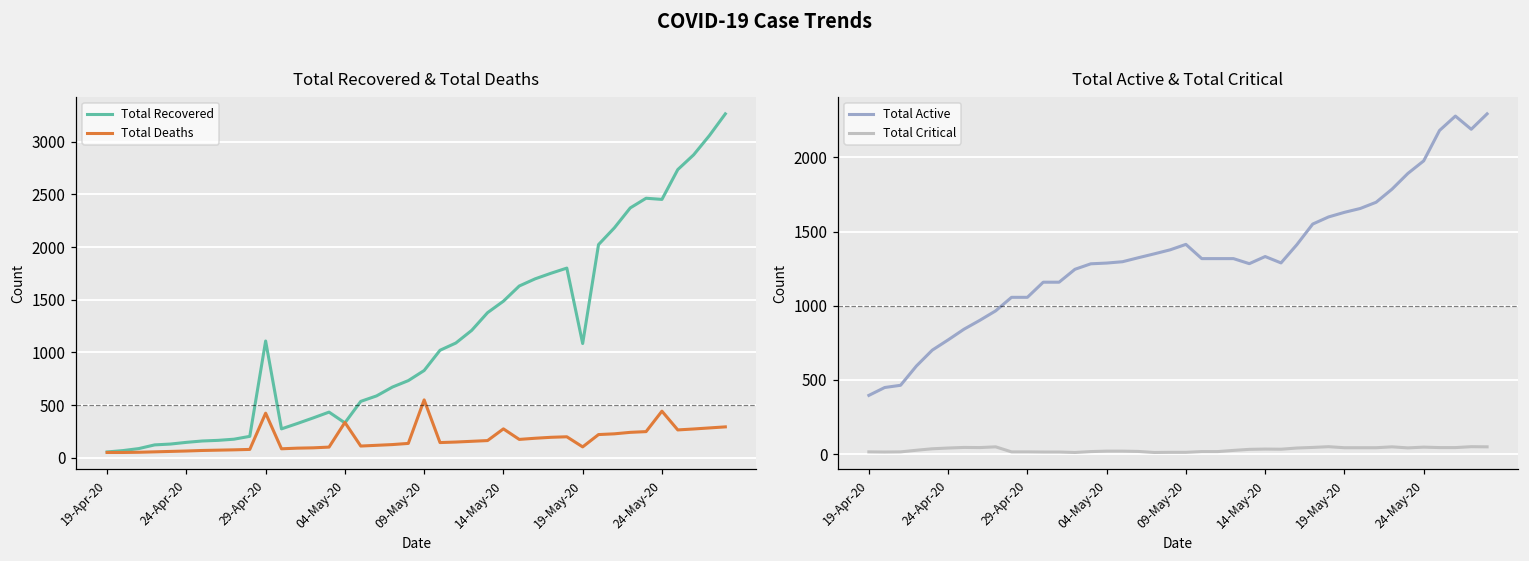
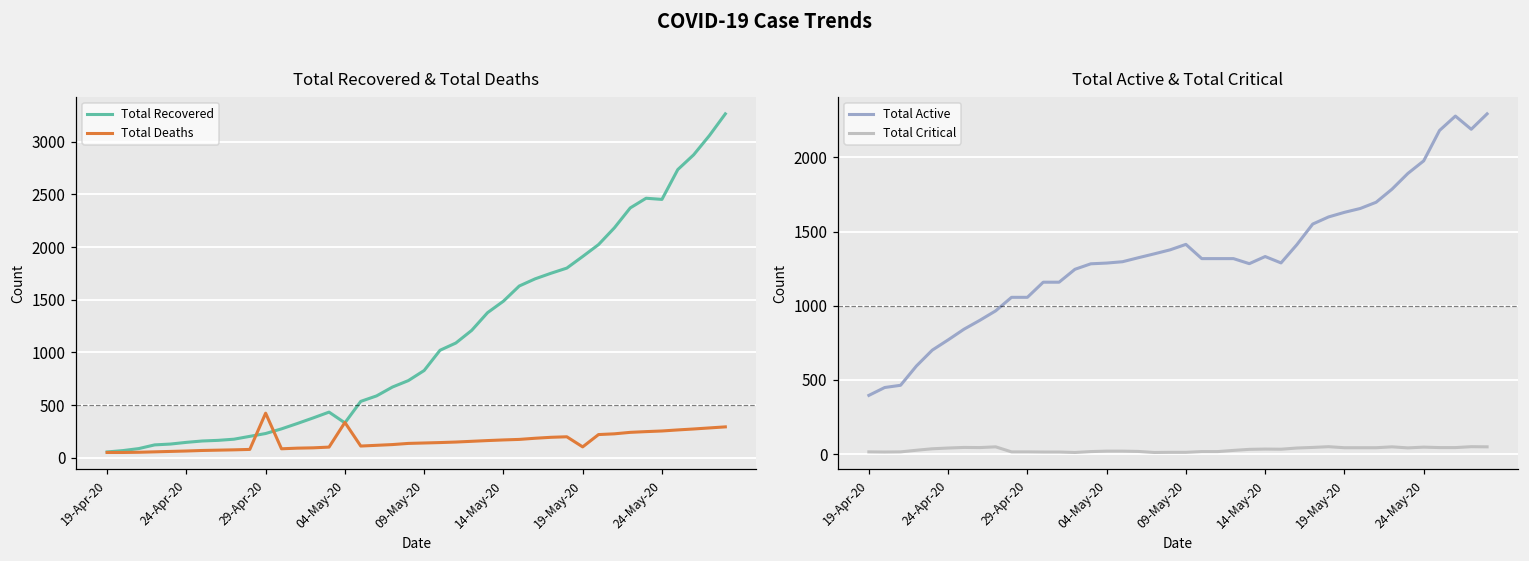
Total Recovered & Total Deaths, Total Recovered, 29-Apr-20: 1100 -> 200
Total Recovered & Total Deaths, Total Deaths, 09-May-20: 500 -> 100
Total Recovered & Total Deaths, Total Deaths, 14-May-20: 300 -> 200
Total Recovered & Total Deaths, Total Recovered, 19-May-20: 1100 -> 1900
Total Recovered & Total Deaths, Total Deaths, 24-May-20: 400 -> 300
